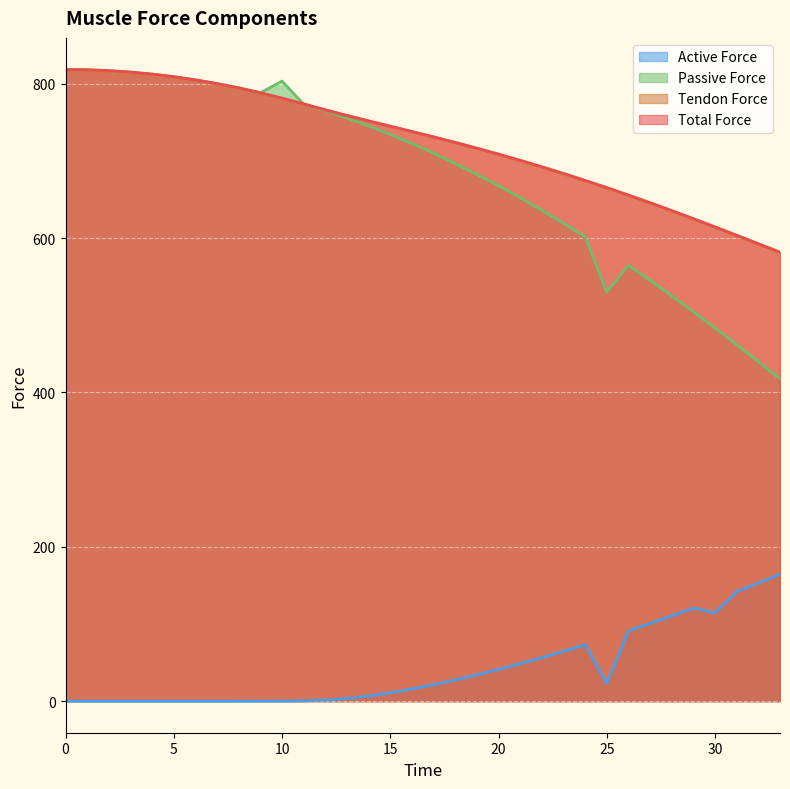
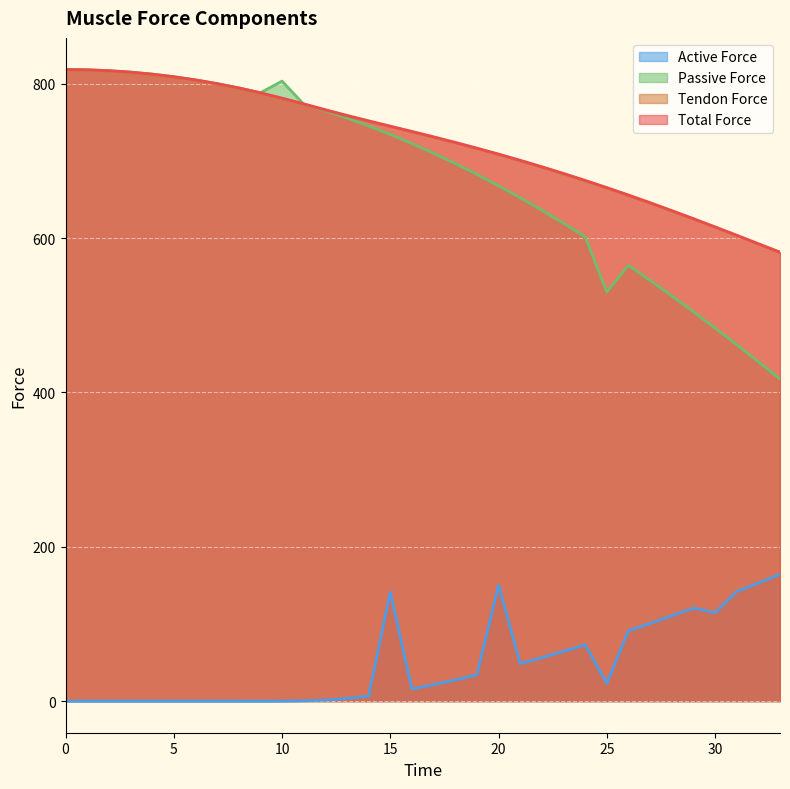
Active Force, 15: 10 -> 140
Active Force, 20: 40 -> 150
